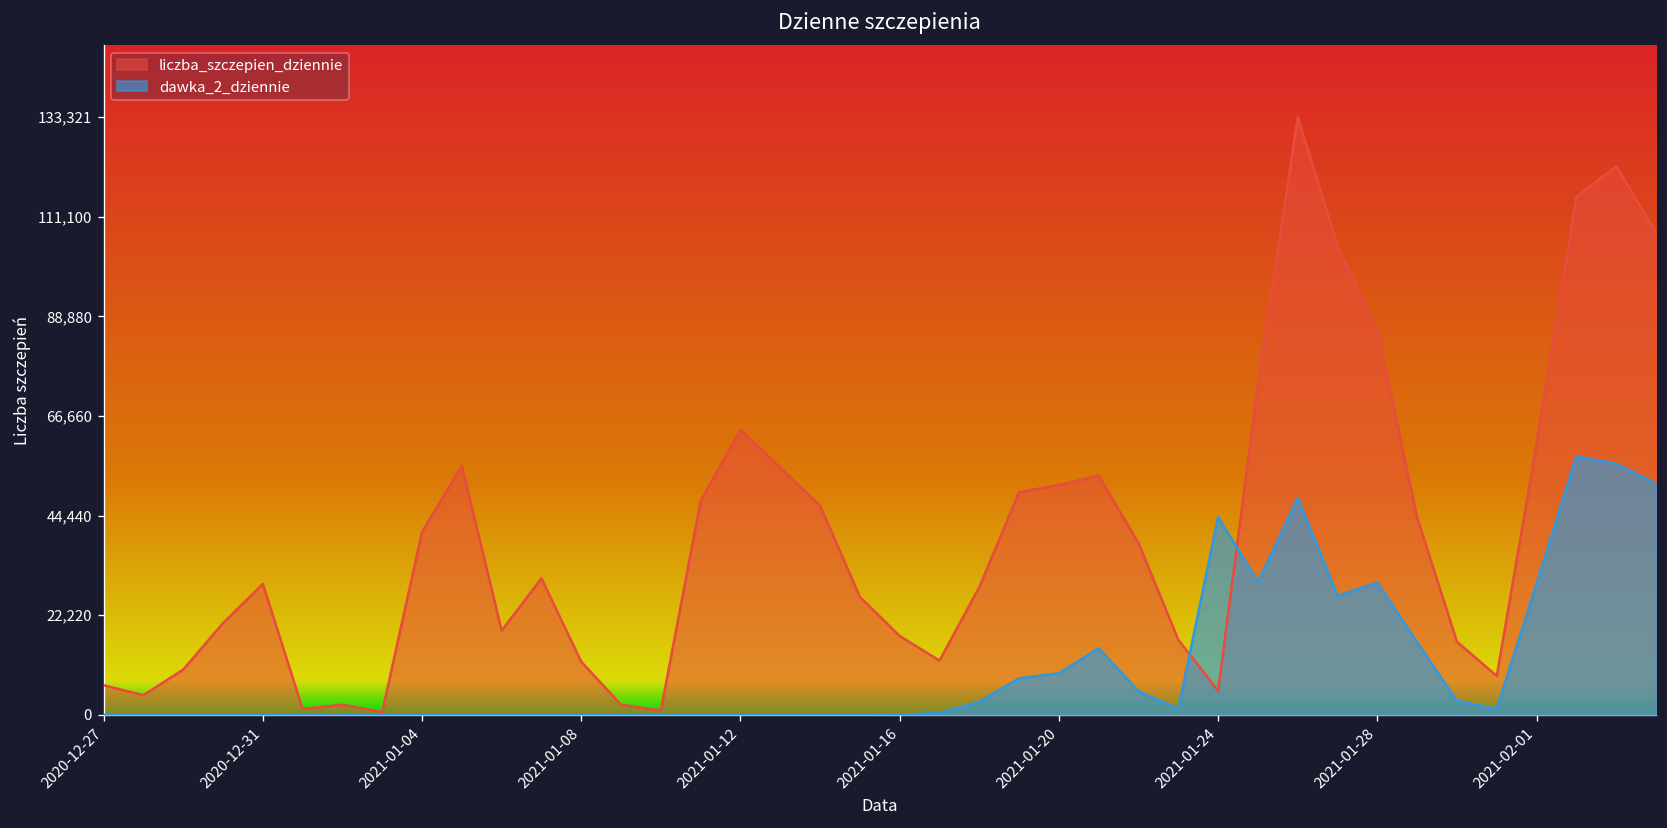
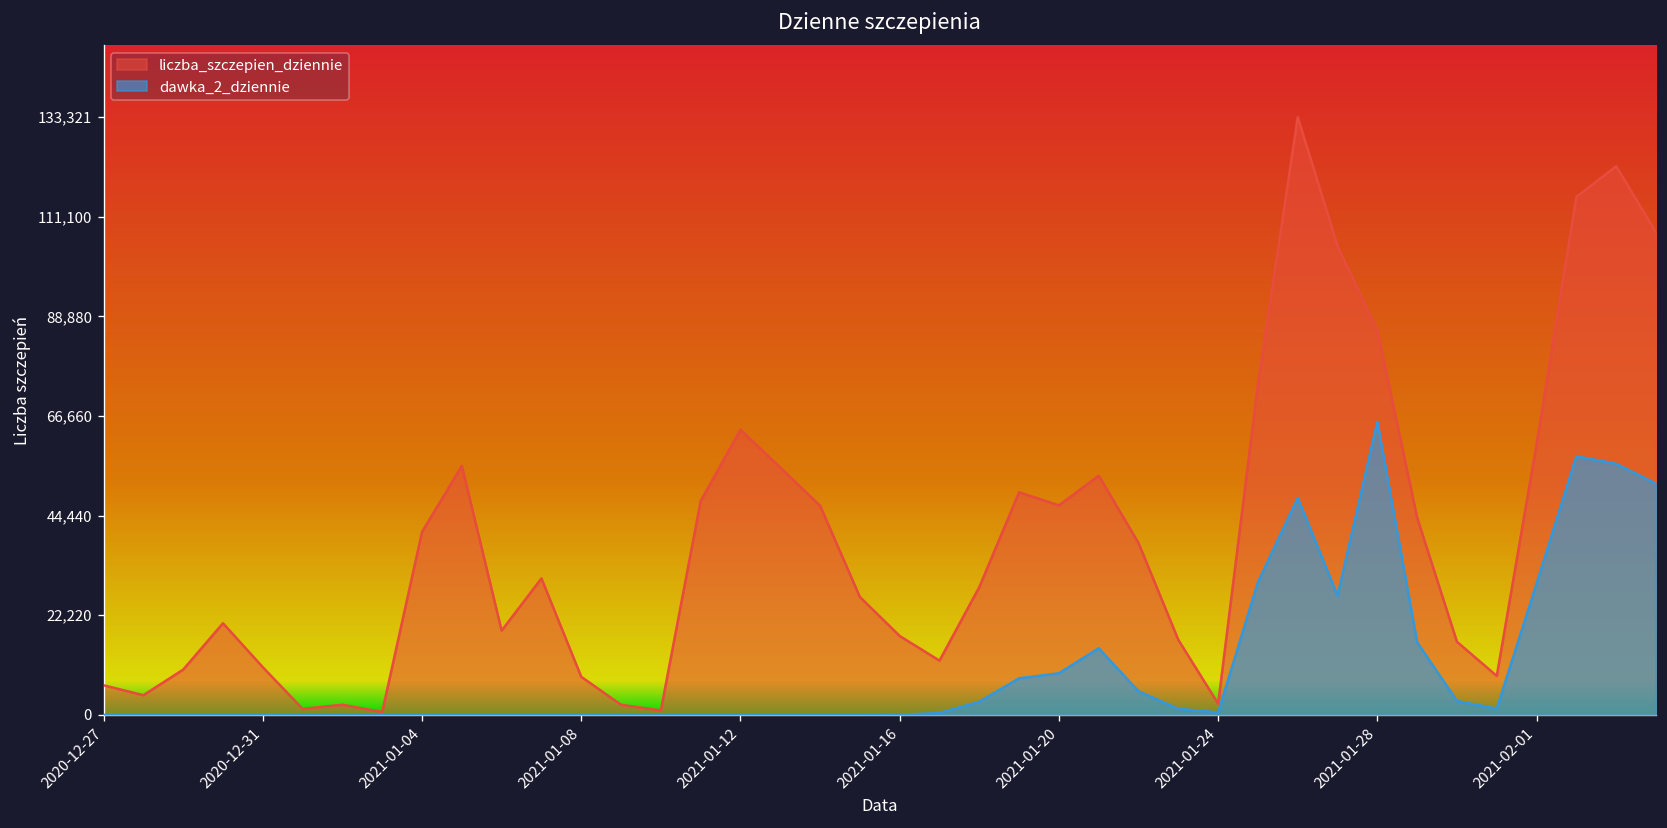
liczba_szczepien_dziennie, 2020-12-31: 29,000 -> 11,000
liczba_szczepien_dziennie, 2021-01-08: 12,000 -> 8,000
liczba_szczepien_dziennie, 2021-01-20: 51,000 -> 47,000
liczba_szczepien_dziennie, 2021-01-24: 5,000 -> 2,000
dawka_2_dziennie, 2021-01-24: 44,000 -> 1,000
dawka_2_dziennie, 2021-01-28: 29,000 -> 65,000
